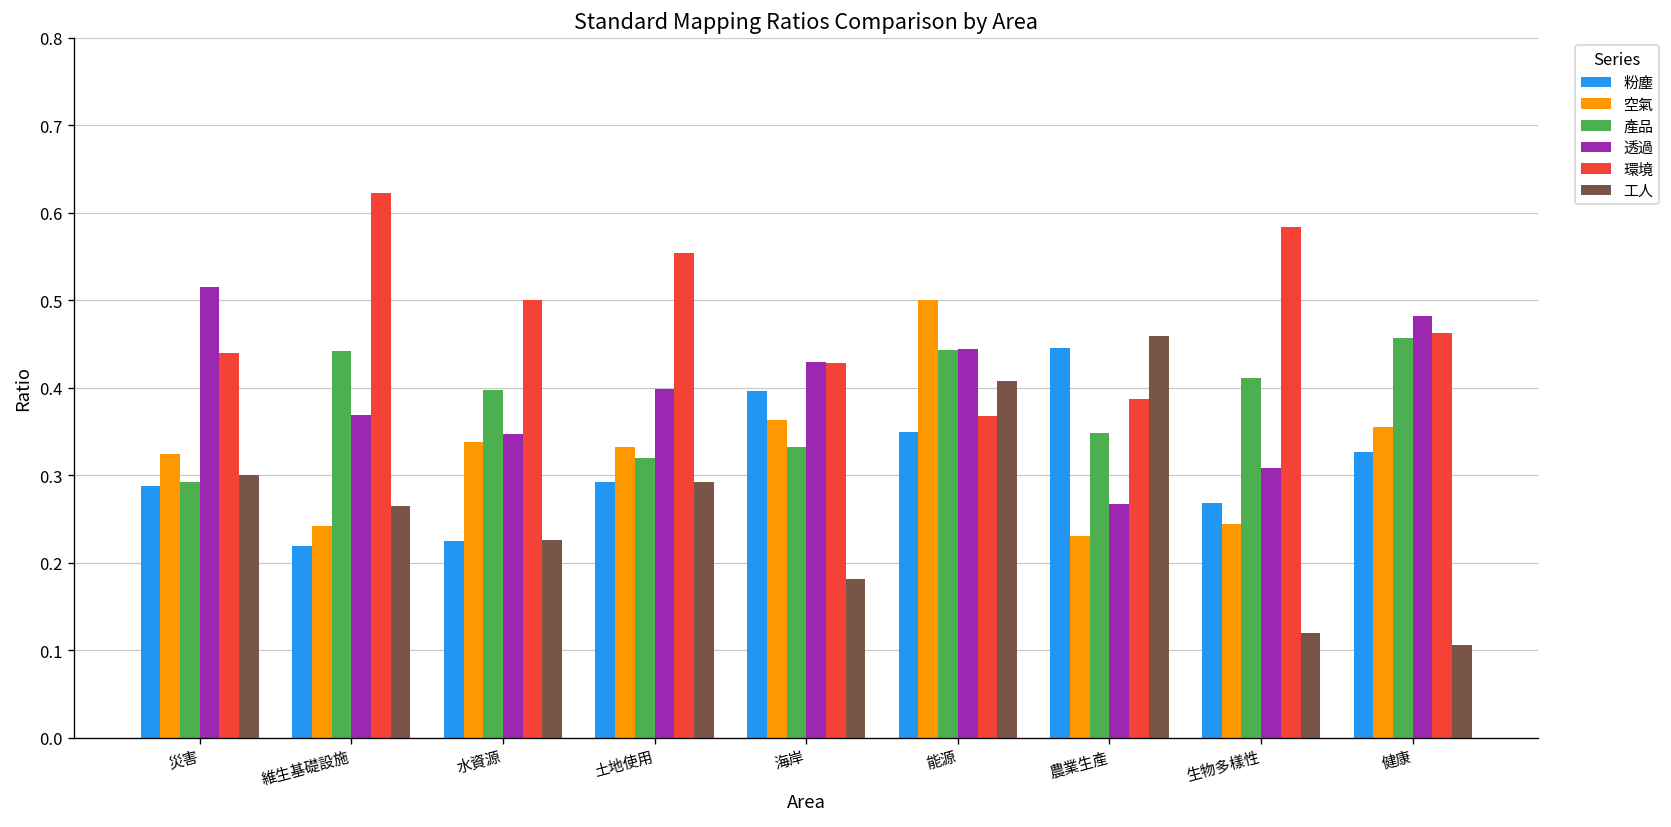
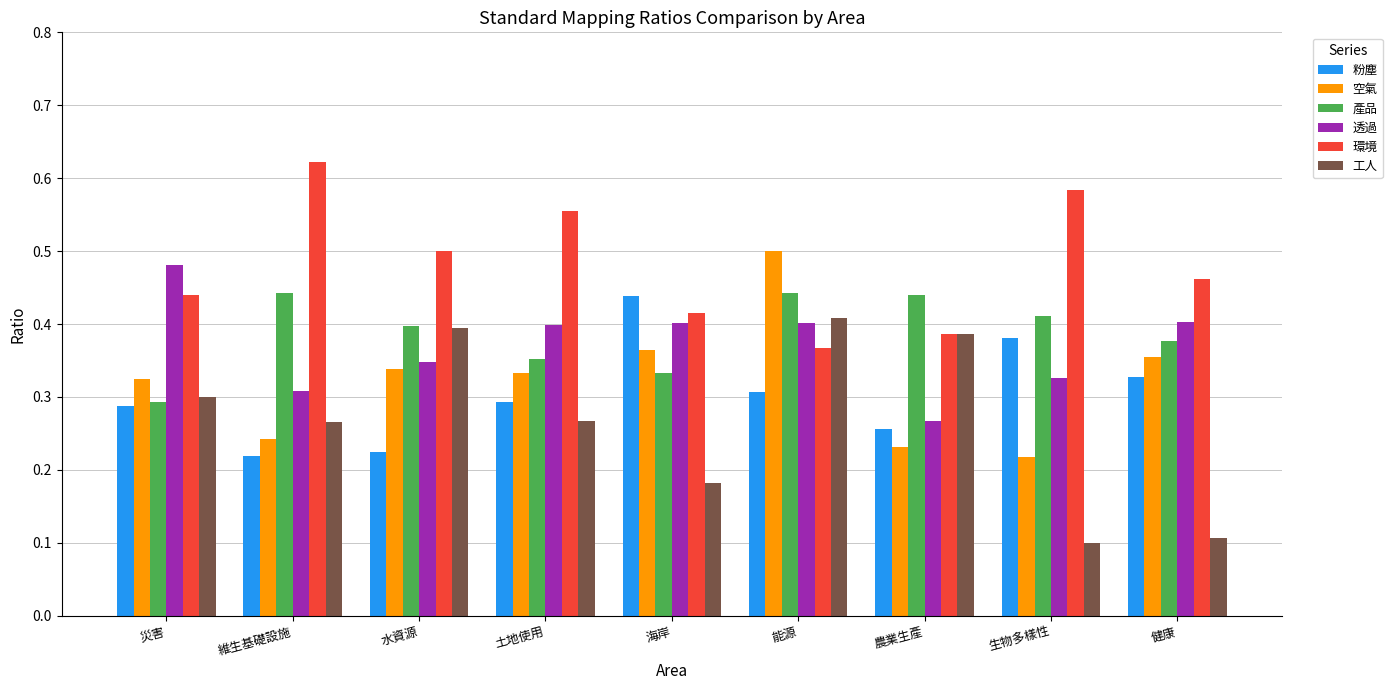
透過, 災害: 0.51 -> 0.48
透過, 維生基礎設施: 0.37 -> 0.31
工人, 水資源: 0.23 -> 0.39
產品, 土地使用: 0.32 -> 0.35
工人, 土地使用: 0.29 -> 0.27
粉塵, 海岸: 0.40 -> 0.44
透過, 海岸: 0.43 -> 0.40
環境, 海岸: 0.43 -> 0.42
粉塵, 能源: 0.35 -> 0.31
透過, 能源: 0.44 -> 0.40
粉塵, 農業生產: 0.45 -> 0.26
產品, 農業生產: 0.35 -> 0.44
工人, 農業生產: 0.46 -> 0.39
粉塵, 生物多樣性: 0.27 -> 0.38
空氣, 生物多樣性: 0.24 -> 0.22
透過, 生物多樣性: 0.31 -> 0.33
工人, 生物多樣性: 0.12 -> 0.10
產品, 健康: 0.46 -> 0.38
透過, 健康: 0.48 -> 0.40
